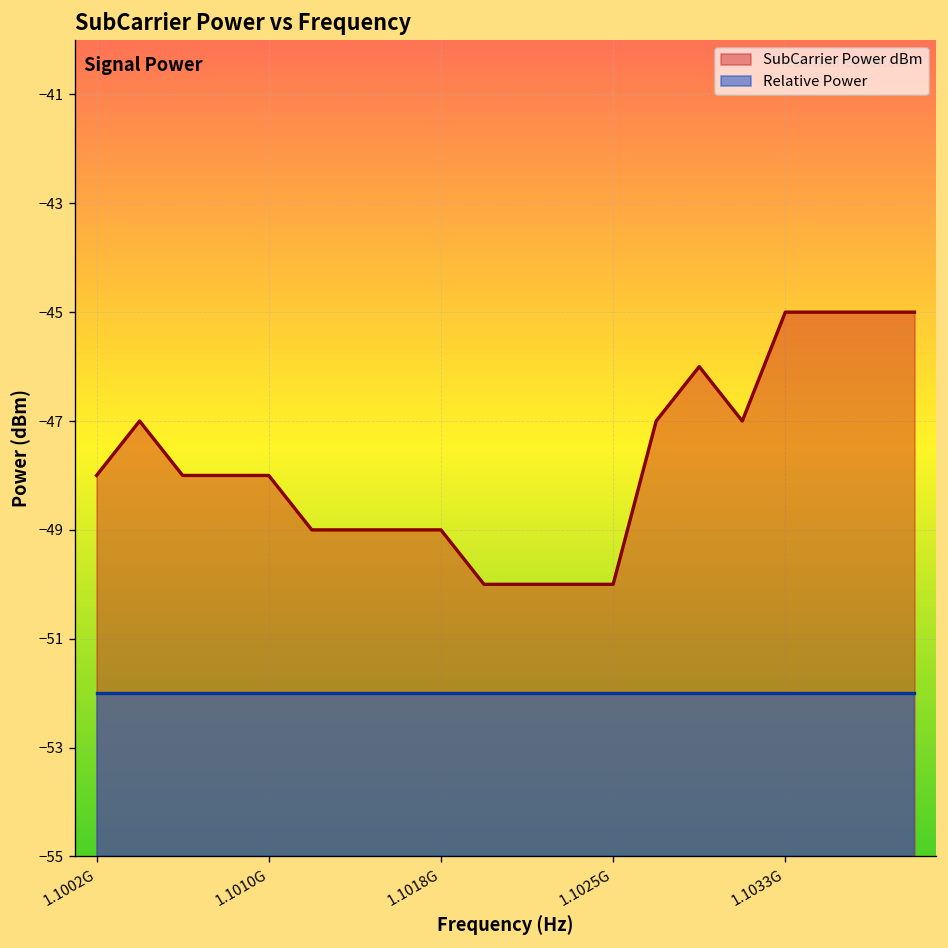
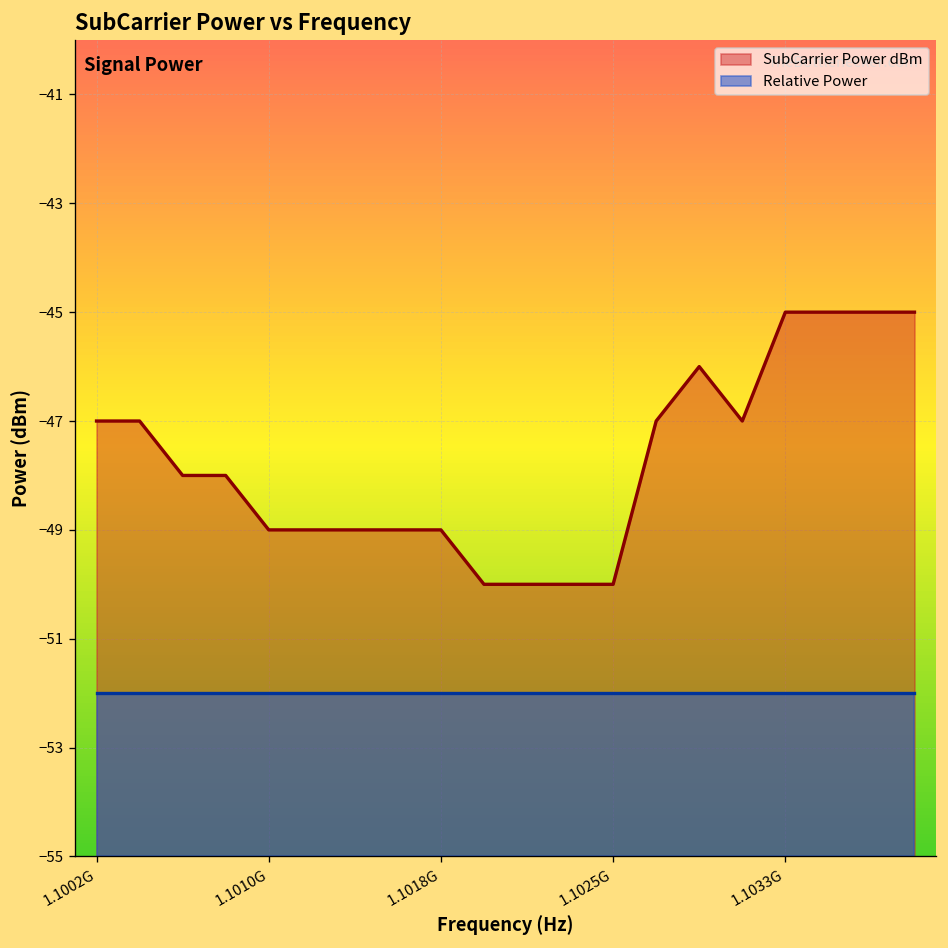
SubCarrier Power dBm, 1.1002G: -48 -> -47
SubCarrier Power dBm, 1.1010G: -48 -> -49
